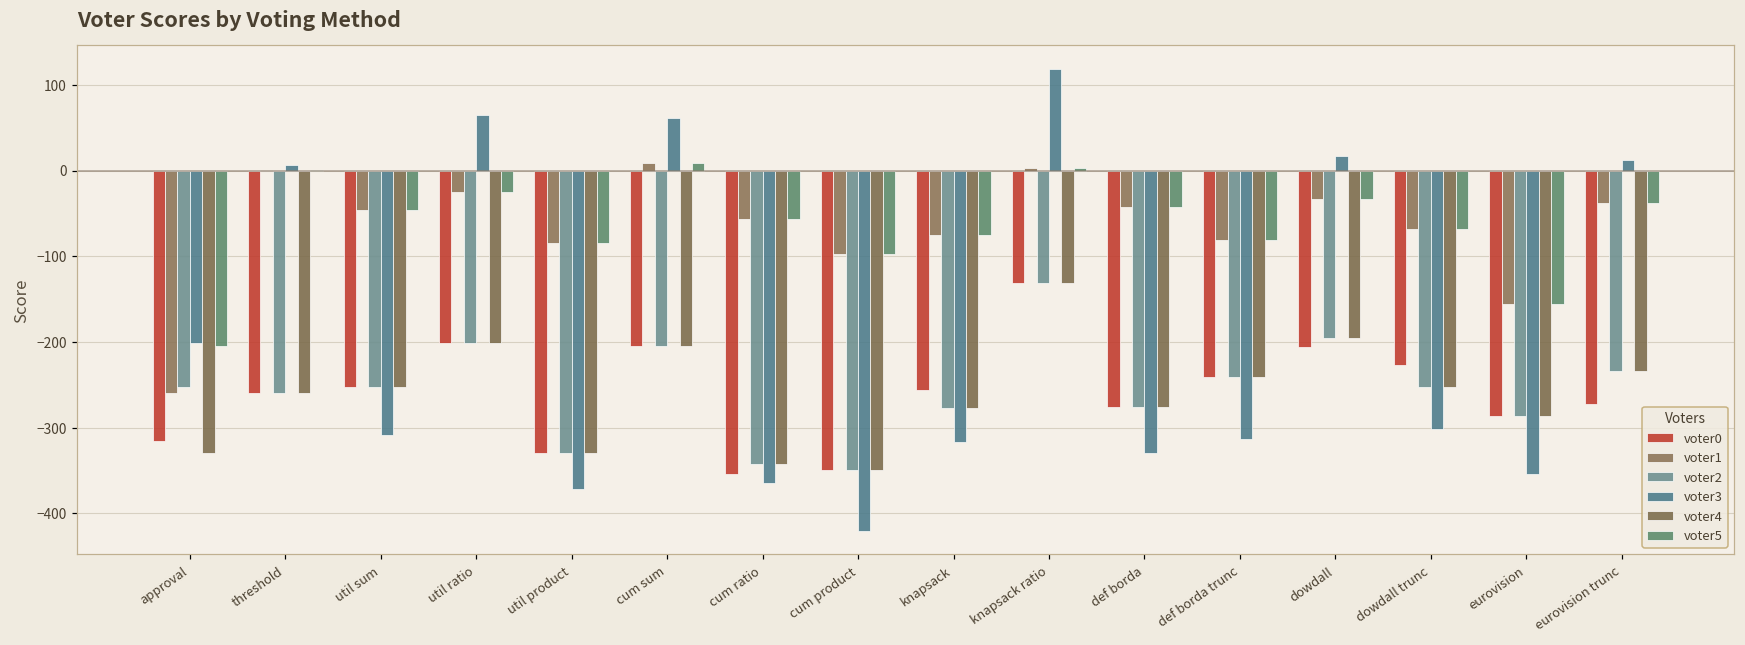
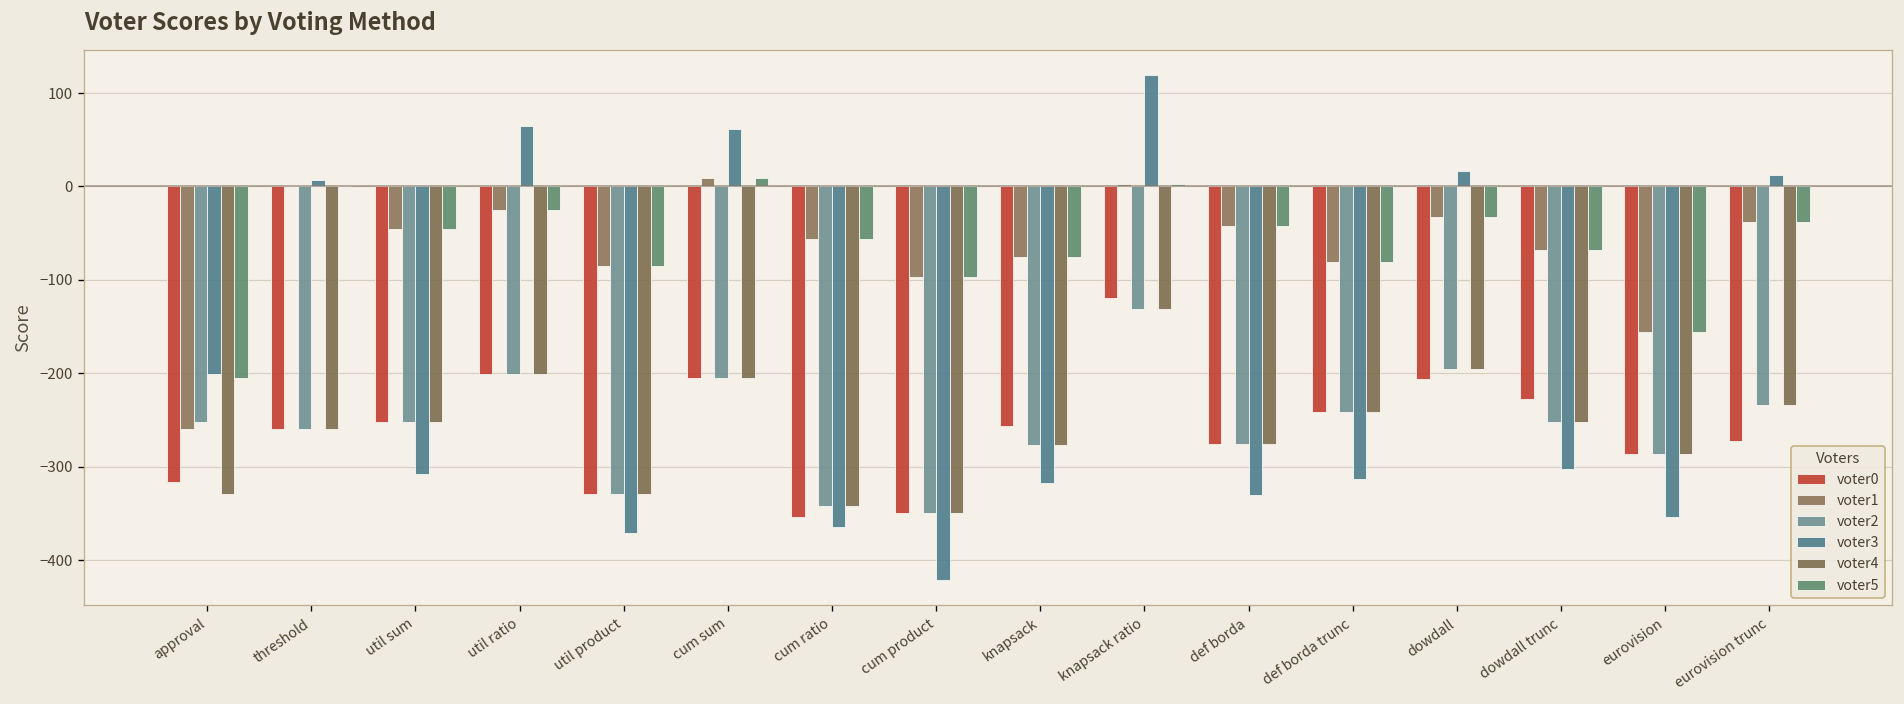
voter0, knapsack ratio: -130 -> -120
